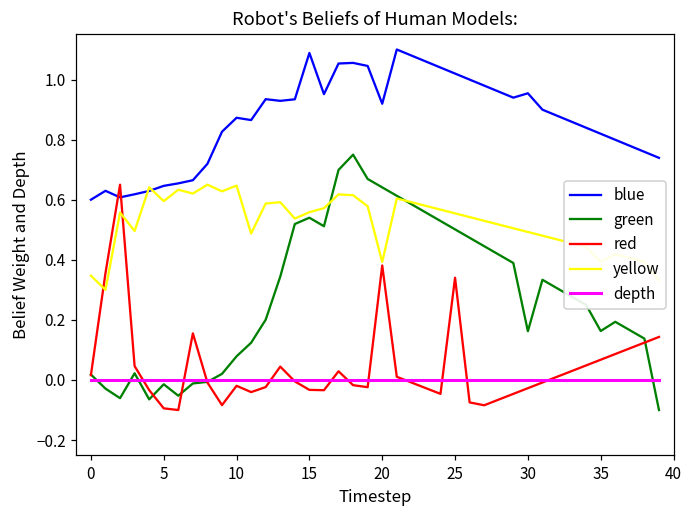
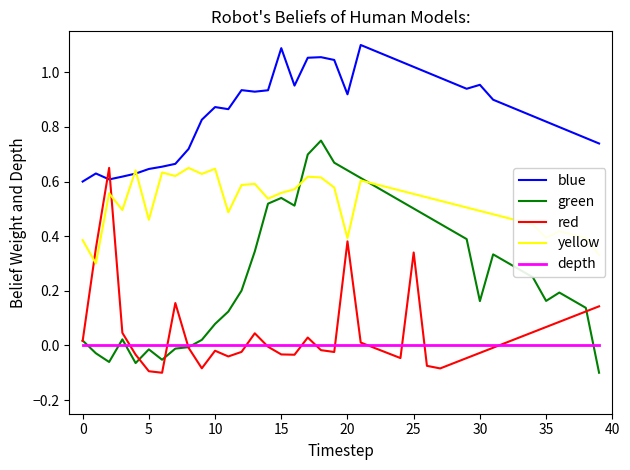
yellow, 0: 0.35 -> 0.39
yellow, 5: 0.60 -> 0.46
